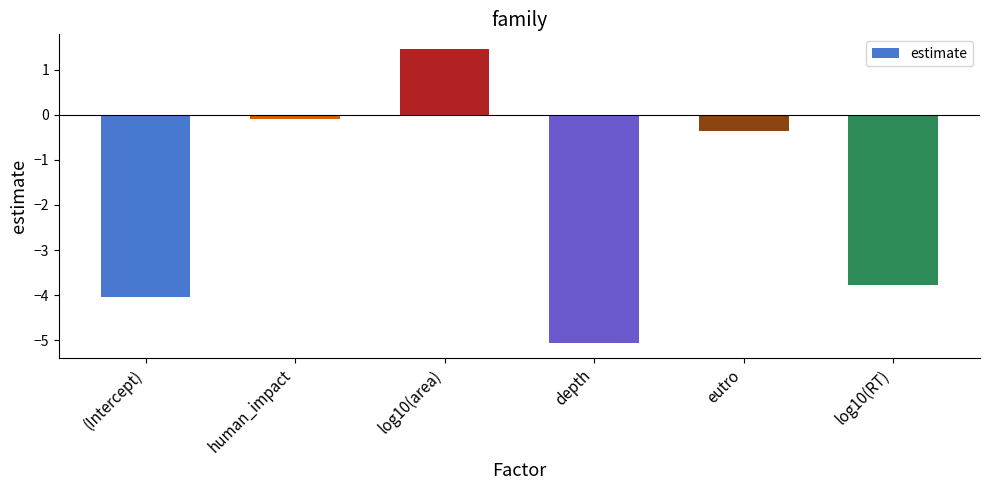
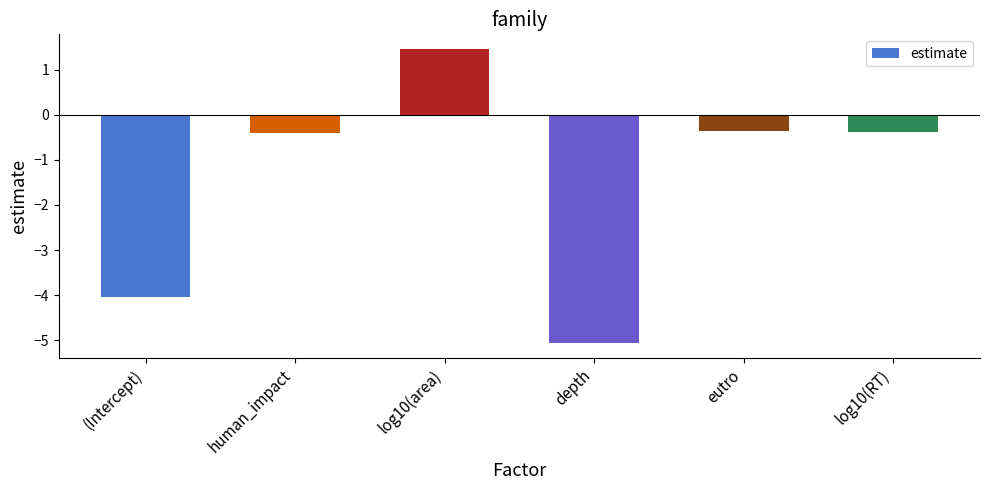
human_impact: -0.1 -> -0.4
log10(RT): -3.8 -> -0.4
